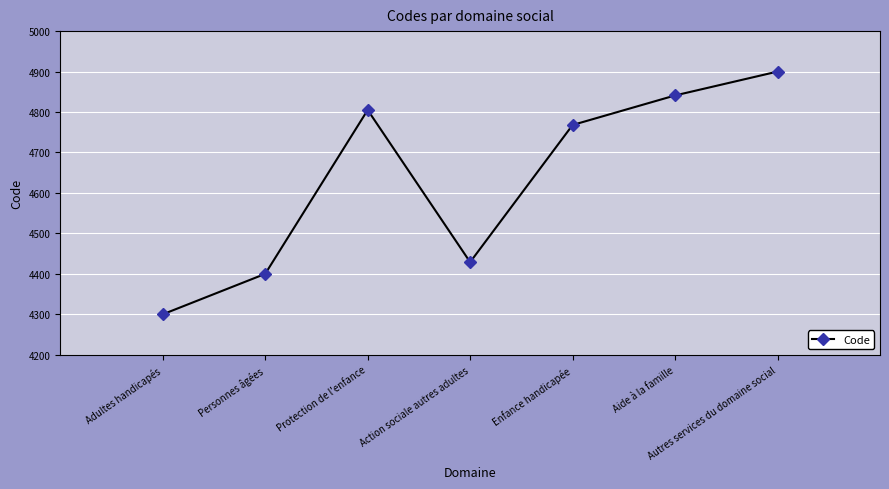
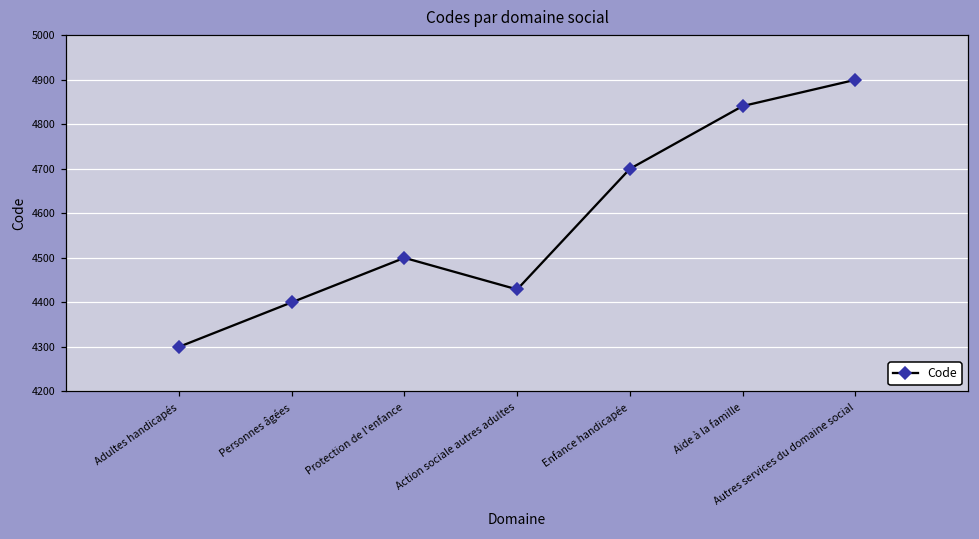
Protection de l'enfance: 4810 -> 4500
Enfance handicapée: 4770 -> 4700
